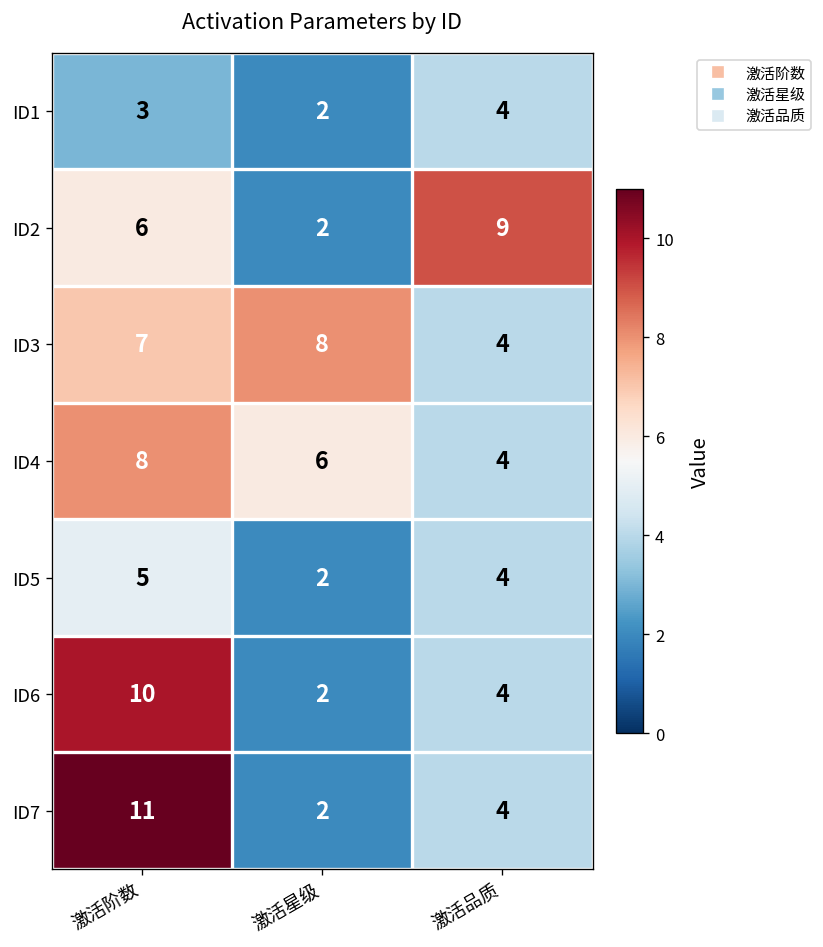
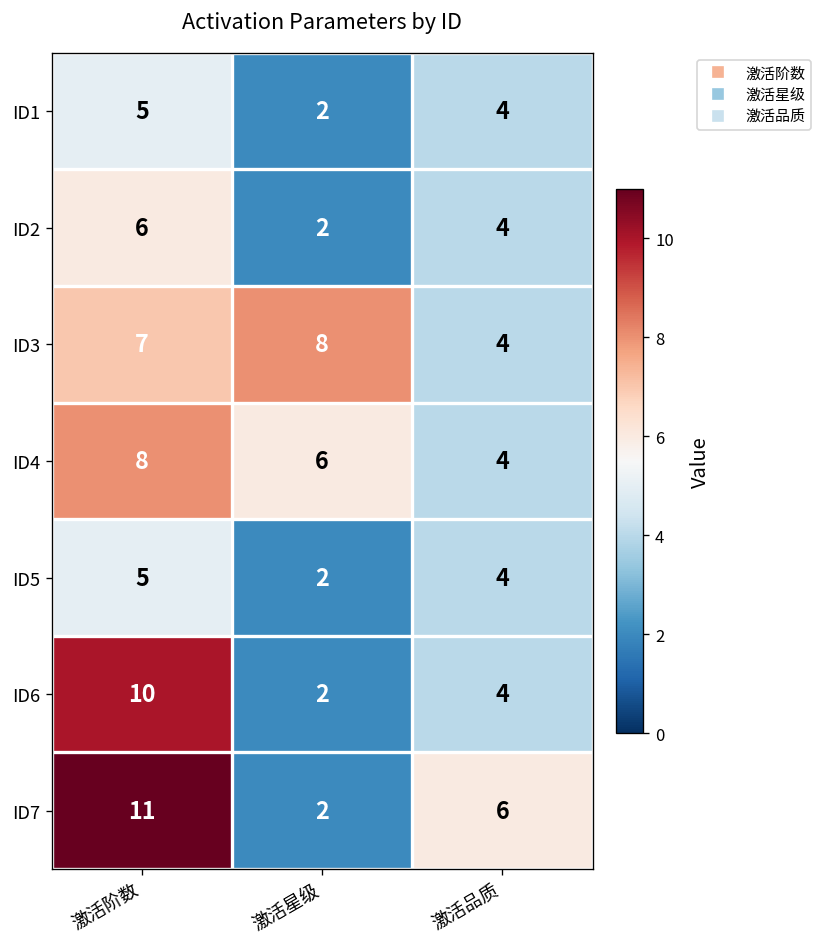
ID1, 激活阶数: 3 -> 5
ID2, 激活品质: 9 -> 4
ID7, 激活品质: 4 -> 6
